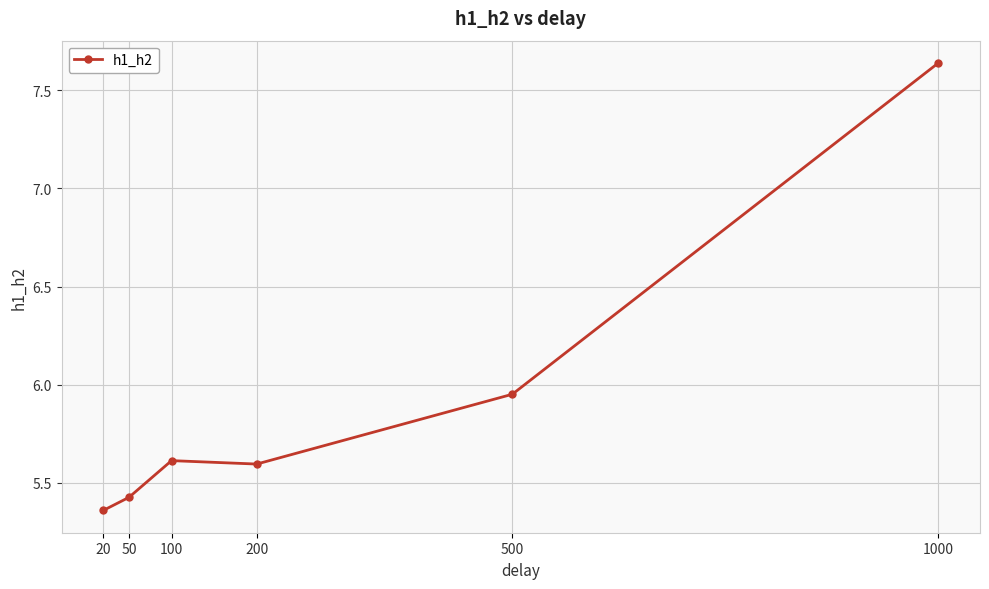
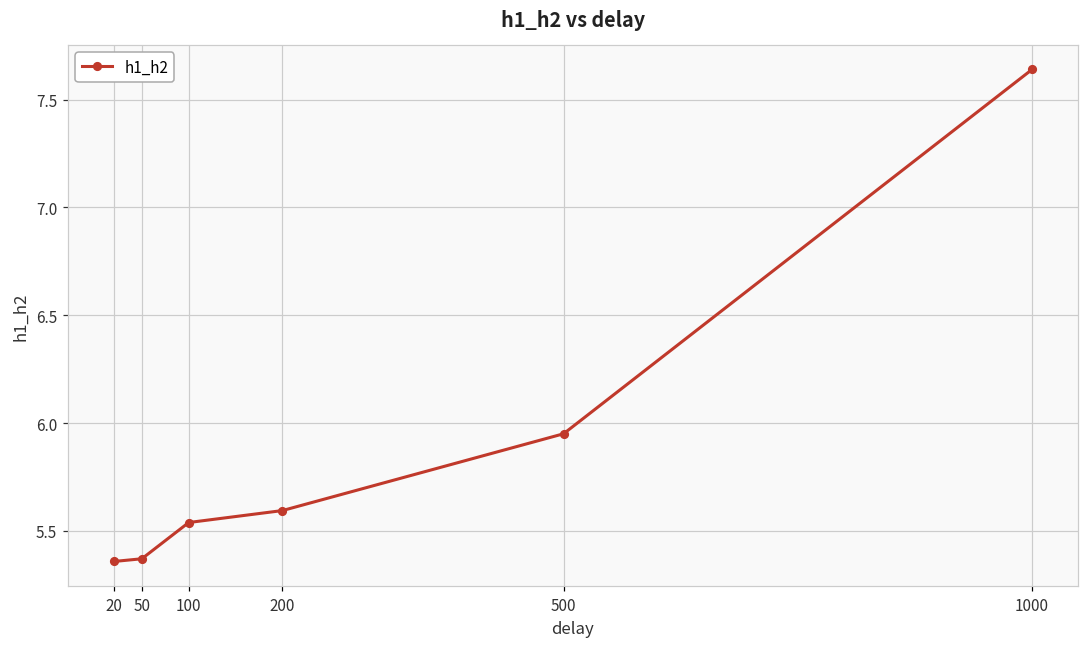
50: 5.42 -> 5.37
100: 5.61 -> 5.54
